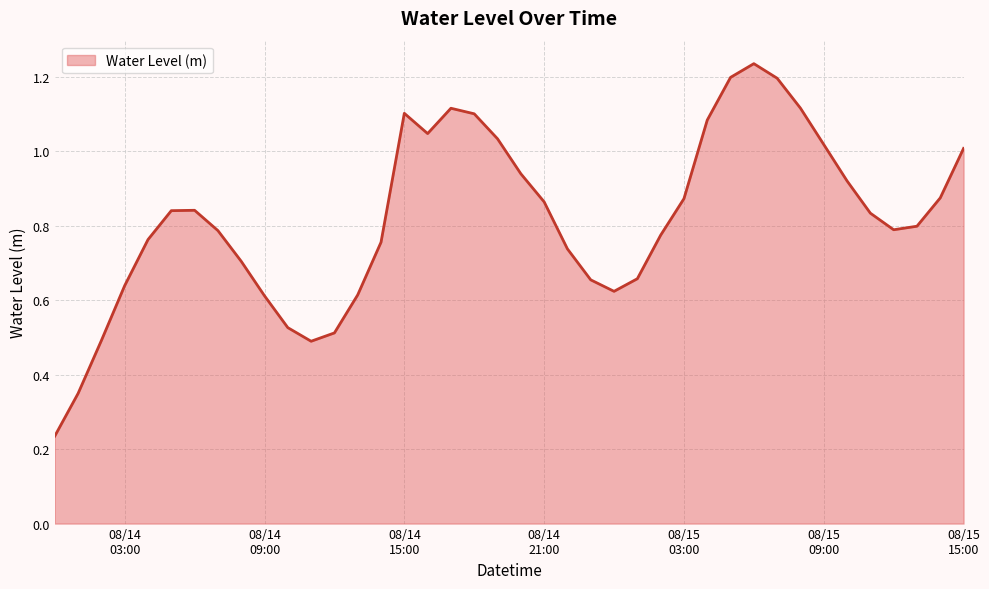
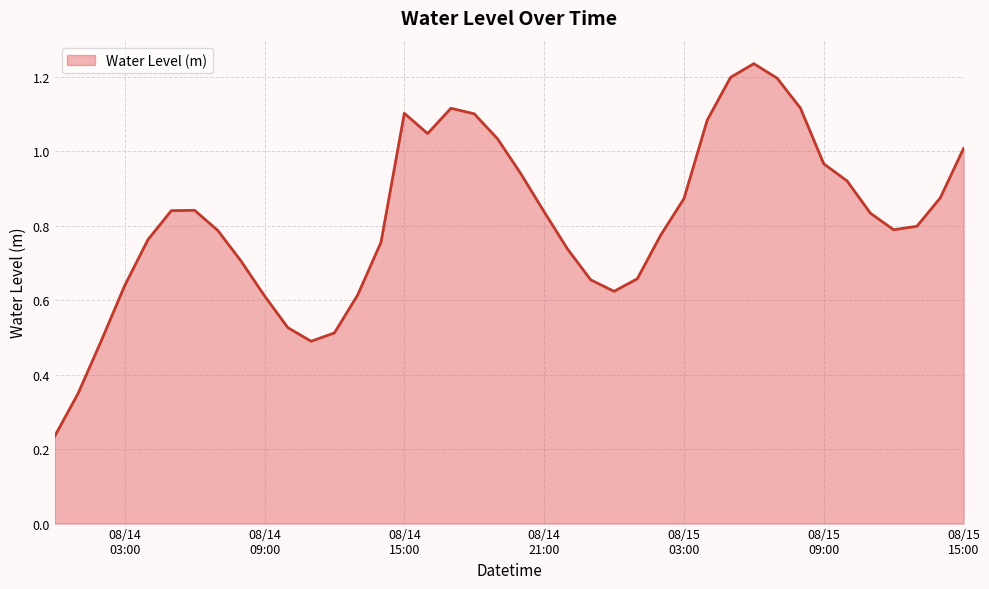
08/14 21:00: 0.86 -> 0.84
08/15 09:00: 1.02 -> 0.97
